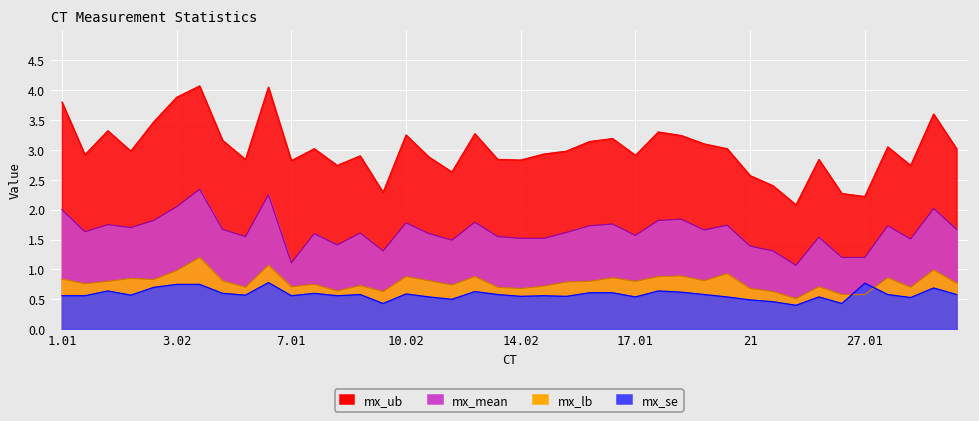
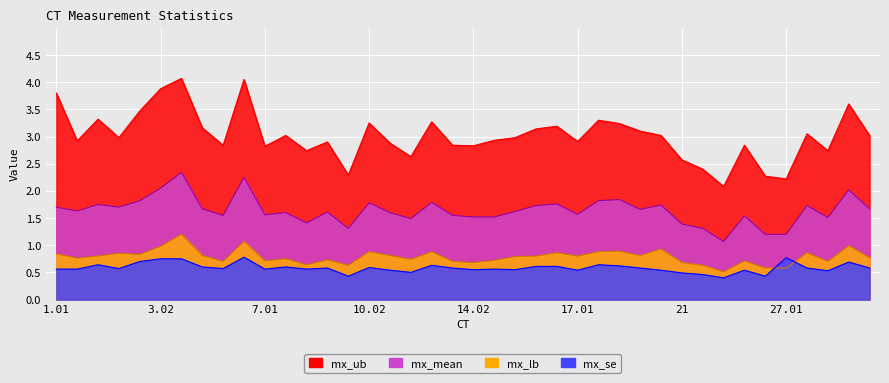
mx_mean, 1.01: 2.0 -> 1.7
mx_mean, 7.01: 1.1 -> 1.6
